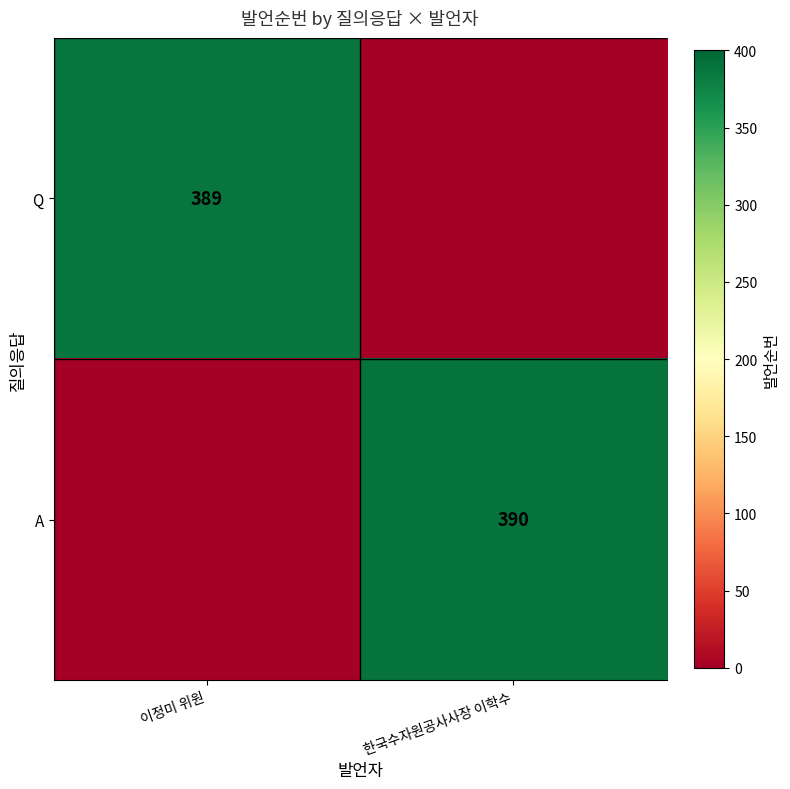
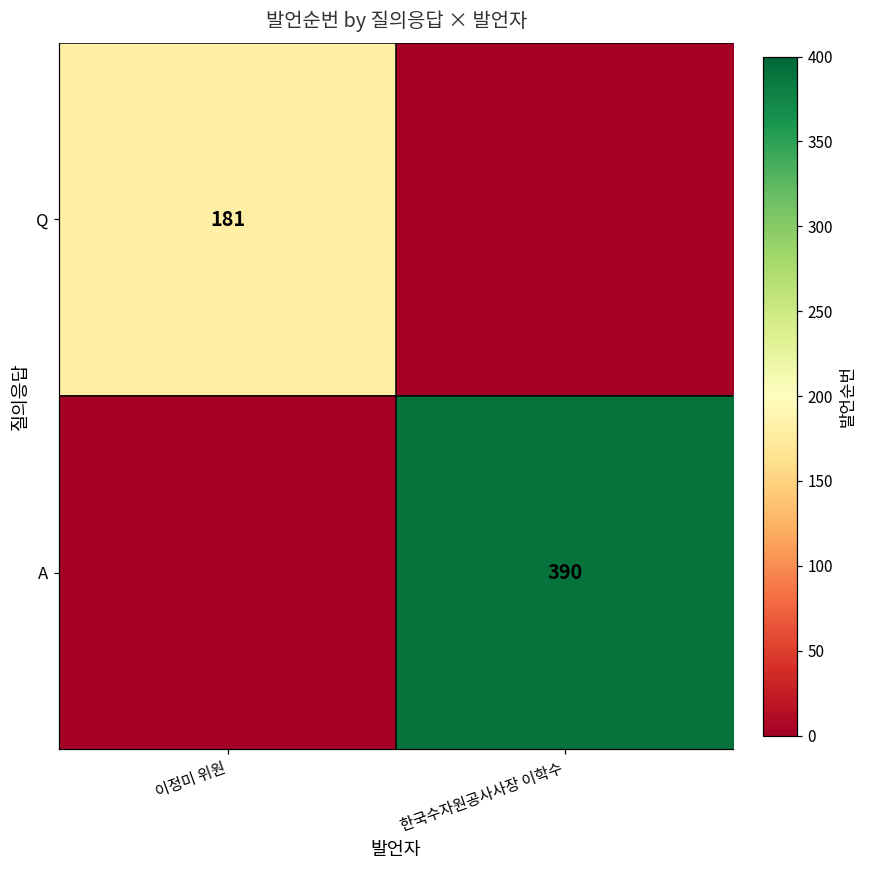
Q, 이정미 위원: 389 -> 181
